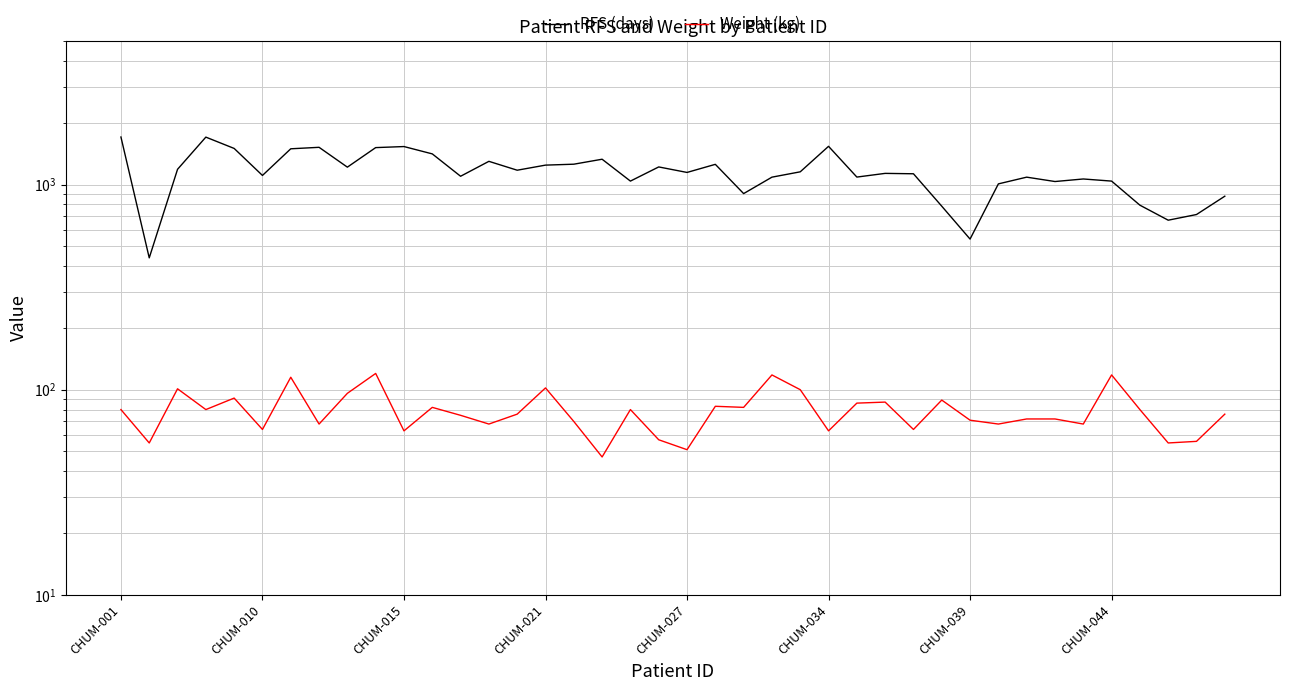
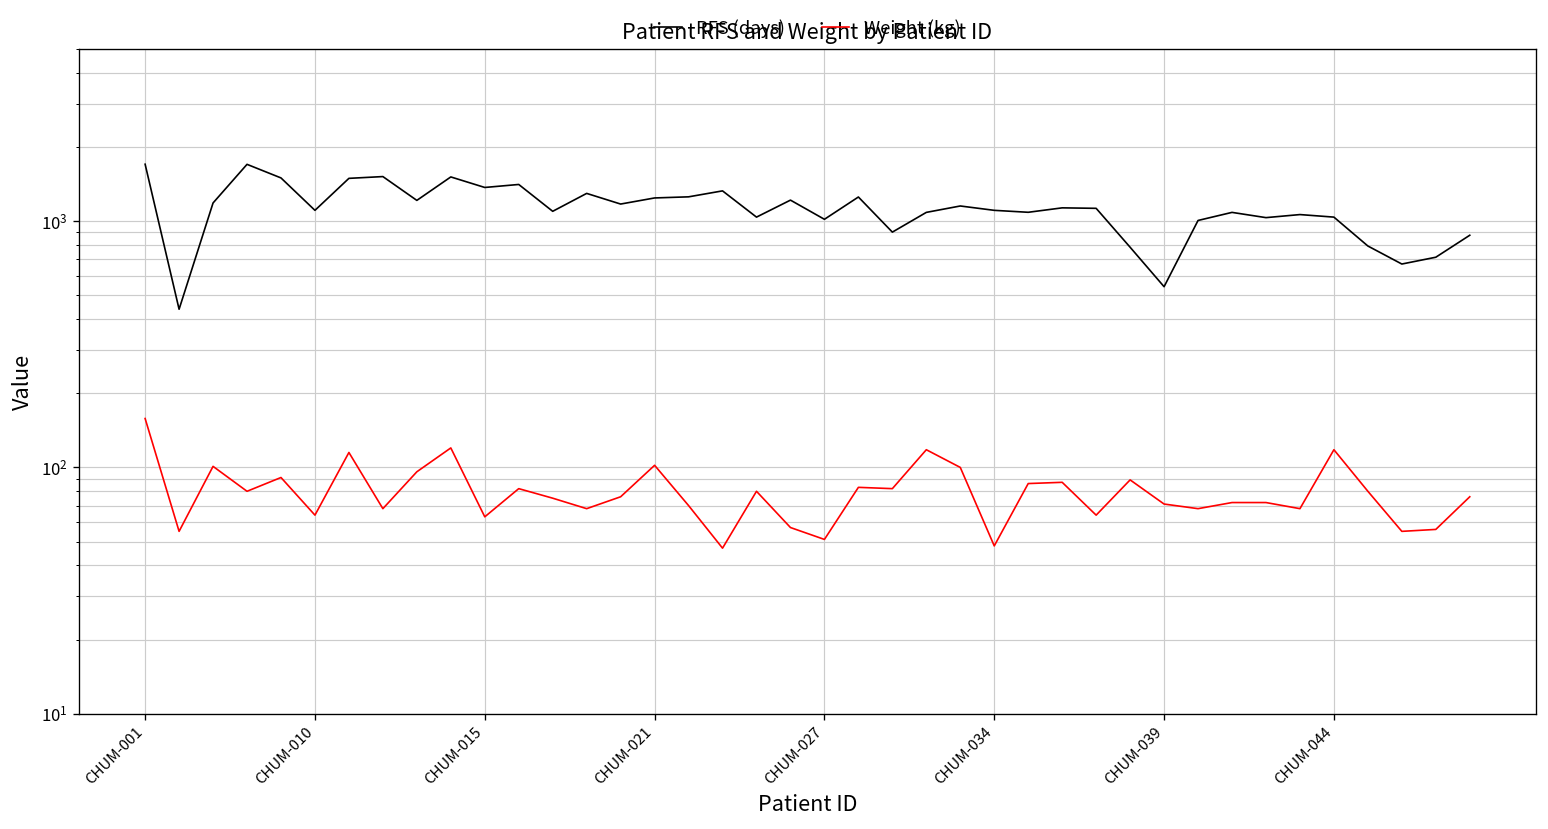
Weight (kg), CHUM-001: 80 -> 160
RFS (days), CHUM-015: 1500 -> 1400
RFS (days), CHUM-027: 1100 -> 1000
RFS (days), CHUM-034: 1500 -> 1100
Weight (kg), CHUM-034: 63 -> 48
